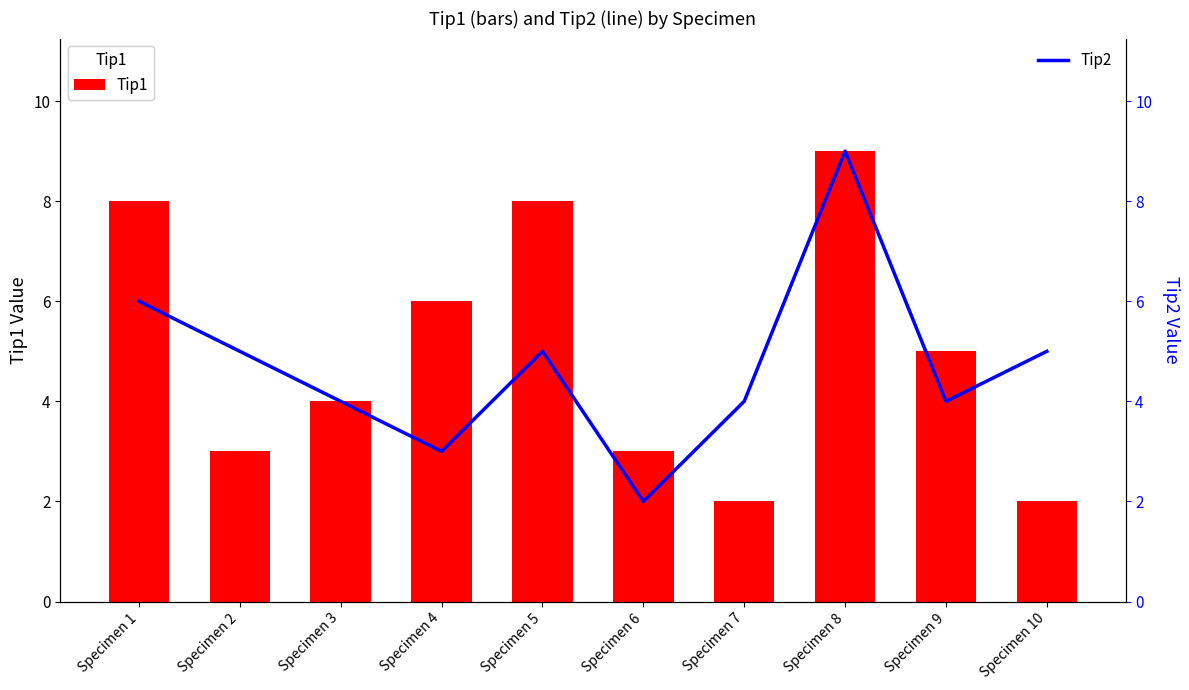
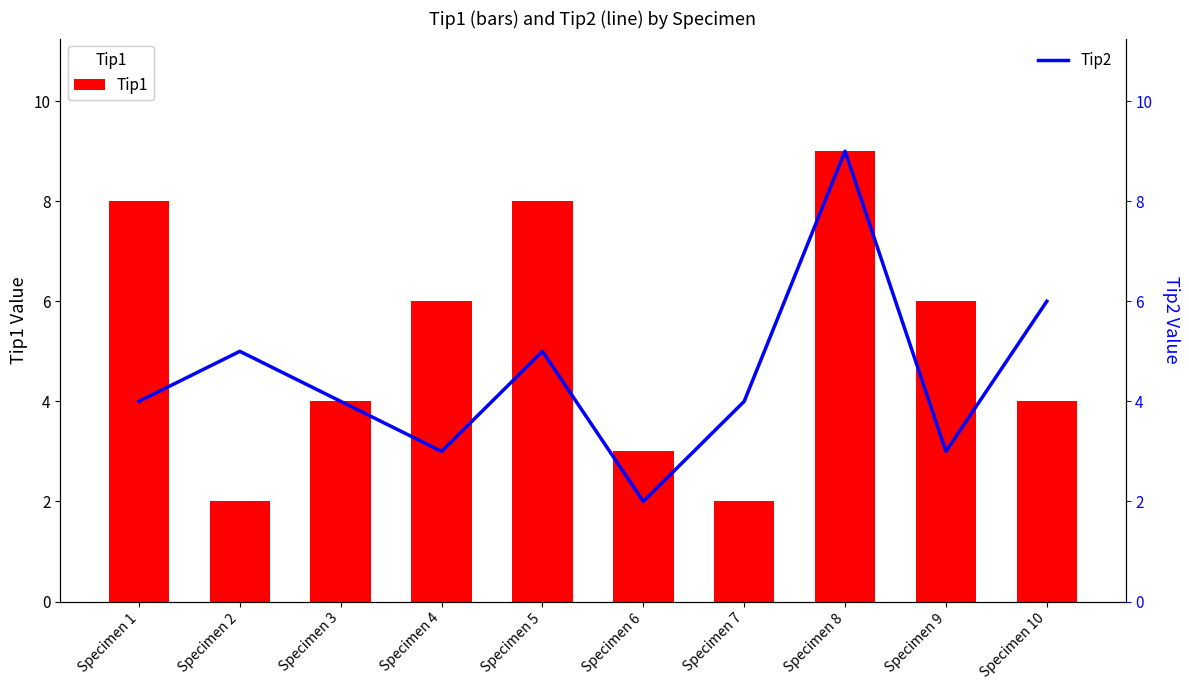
Tip1, Specimen 2: 3 -> 2
Tip1, Specimen 9: 5 -> 6
Tip1, Specimen 10: 2 -> 4
Tip2, Specimen 1: 6 -> 4
Tip2, Specimen 9: 4 -> 3
Tip2, Specimen 10: 5 -> 6
